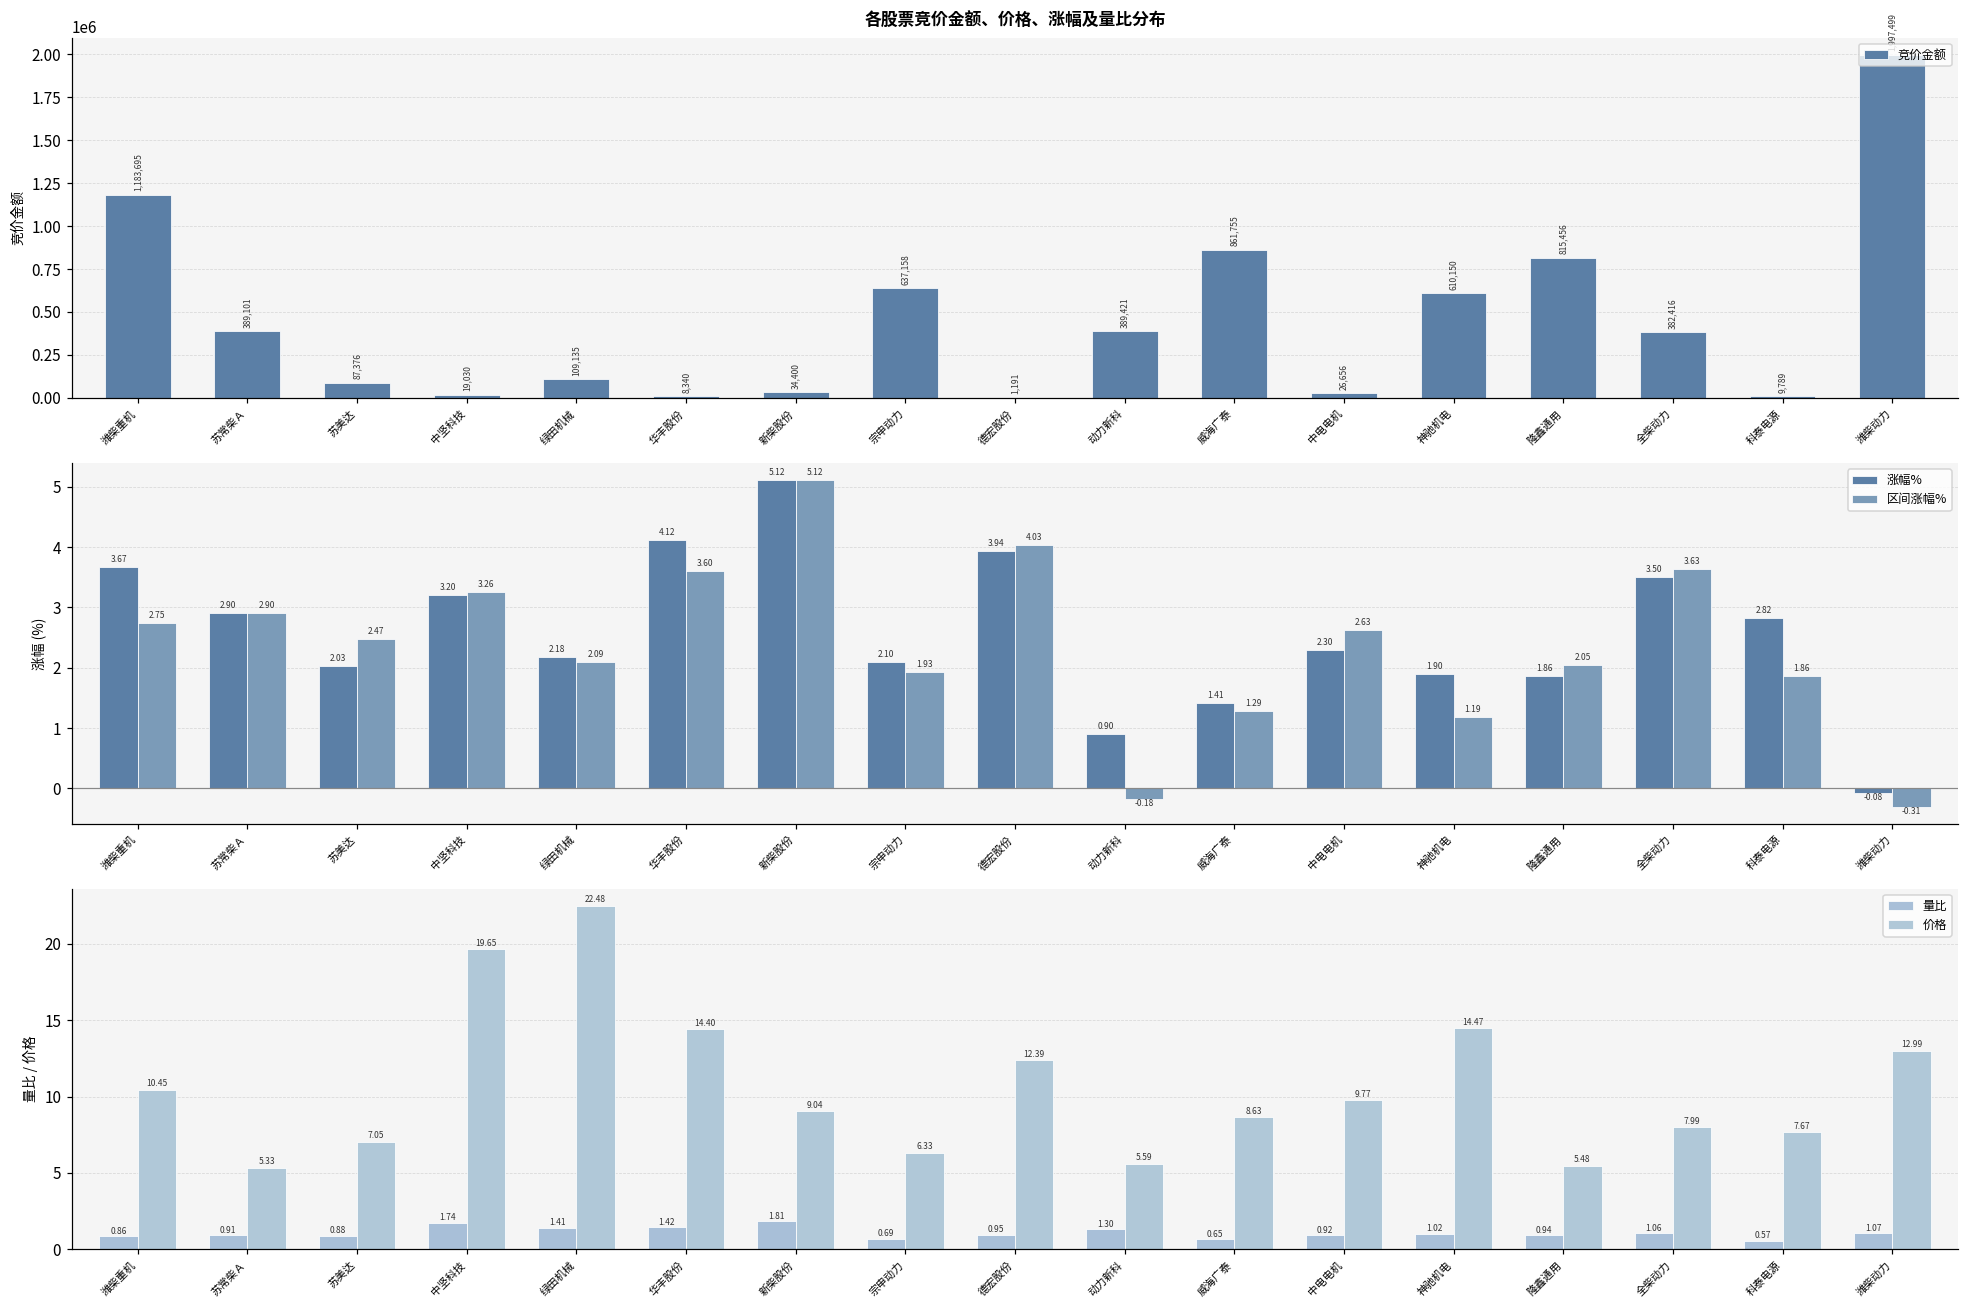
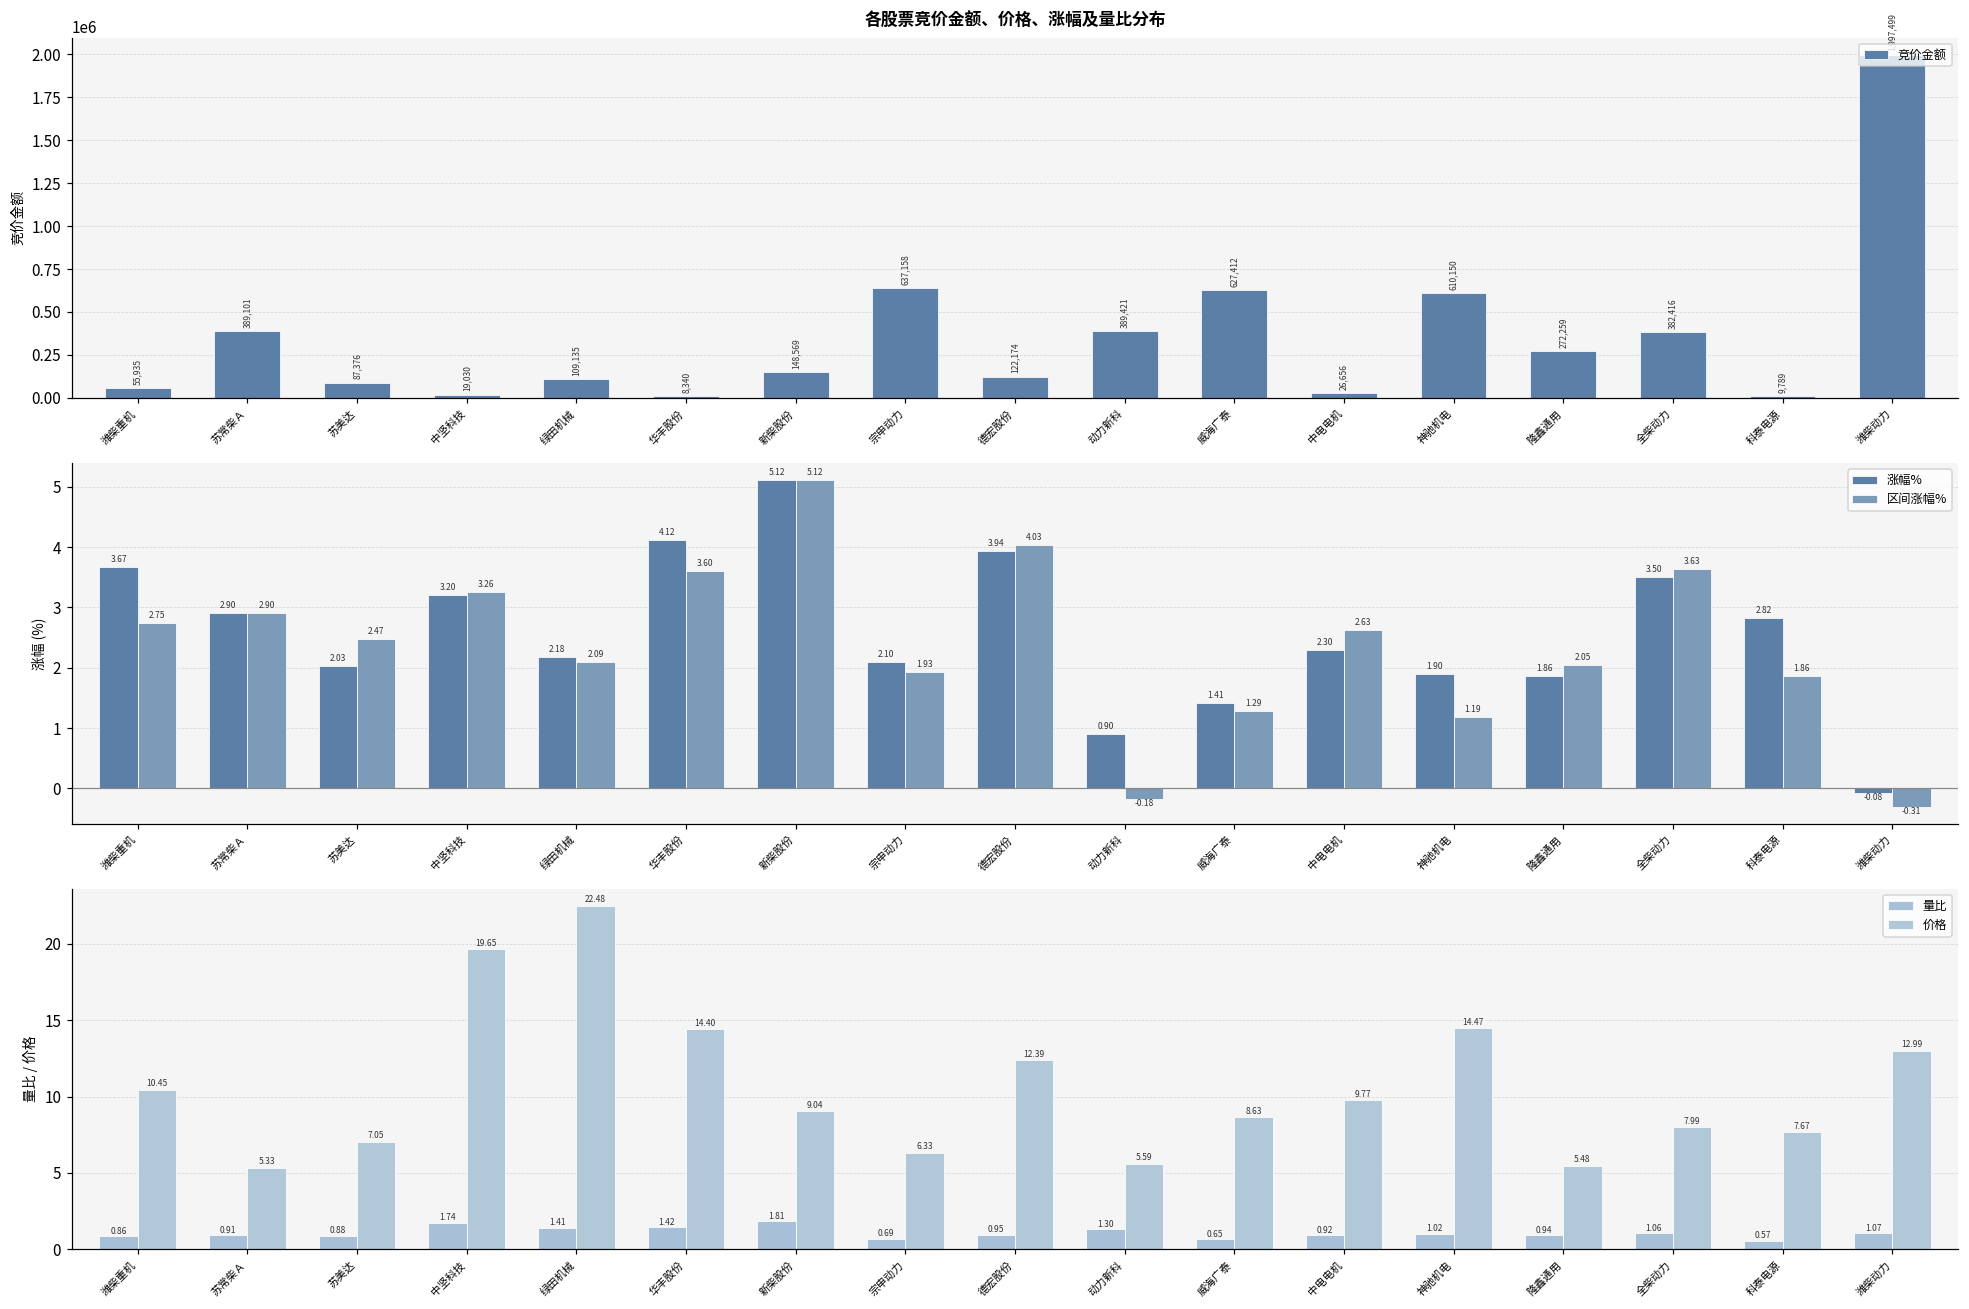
各股票竞价金额、价格、涨幅及量比分布, 潍柴重机: 1,183,695 -> 55,935
各股票竞价金额、价格、涨幅及量比分布, 新柴股份: 34,400 -> 148,569
各股票竞价金额、价格、涨幅及量比分布, 德宏股份: 1,191 -> 122,174
各股票竞价金额、价格、涨幅及量比分布, 威海广泰: 861,755 -> 627,412
各股票竞价金额、价格、涨幅及量比分布, 隆鑫通用: 815,456 -> 272,259
